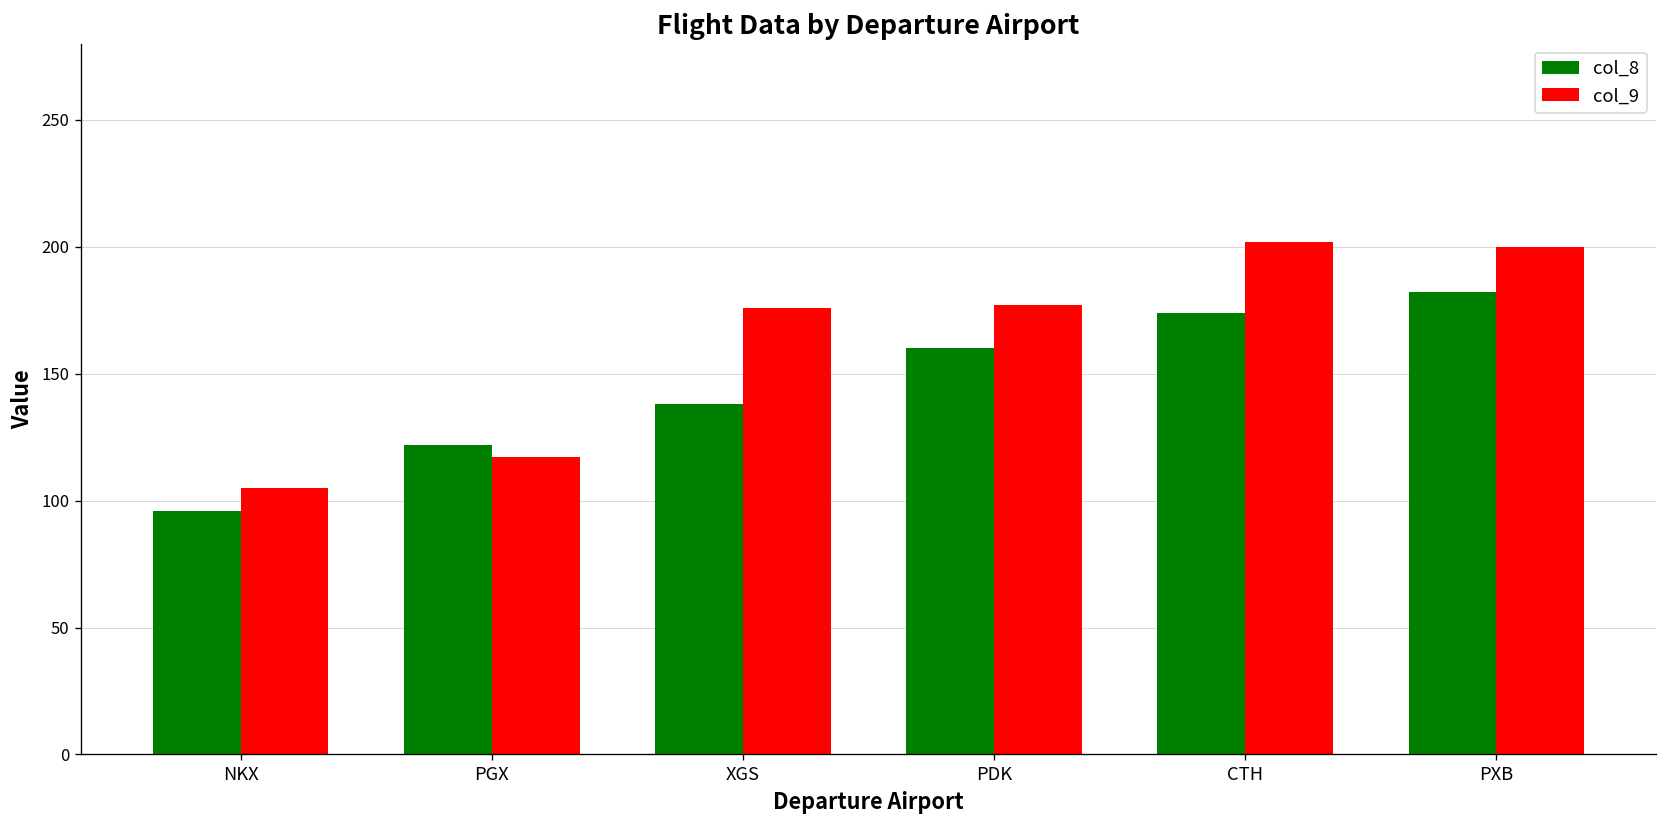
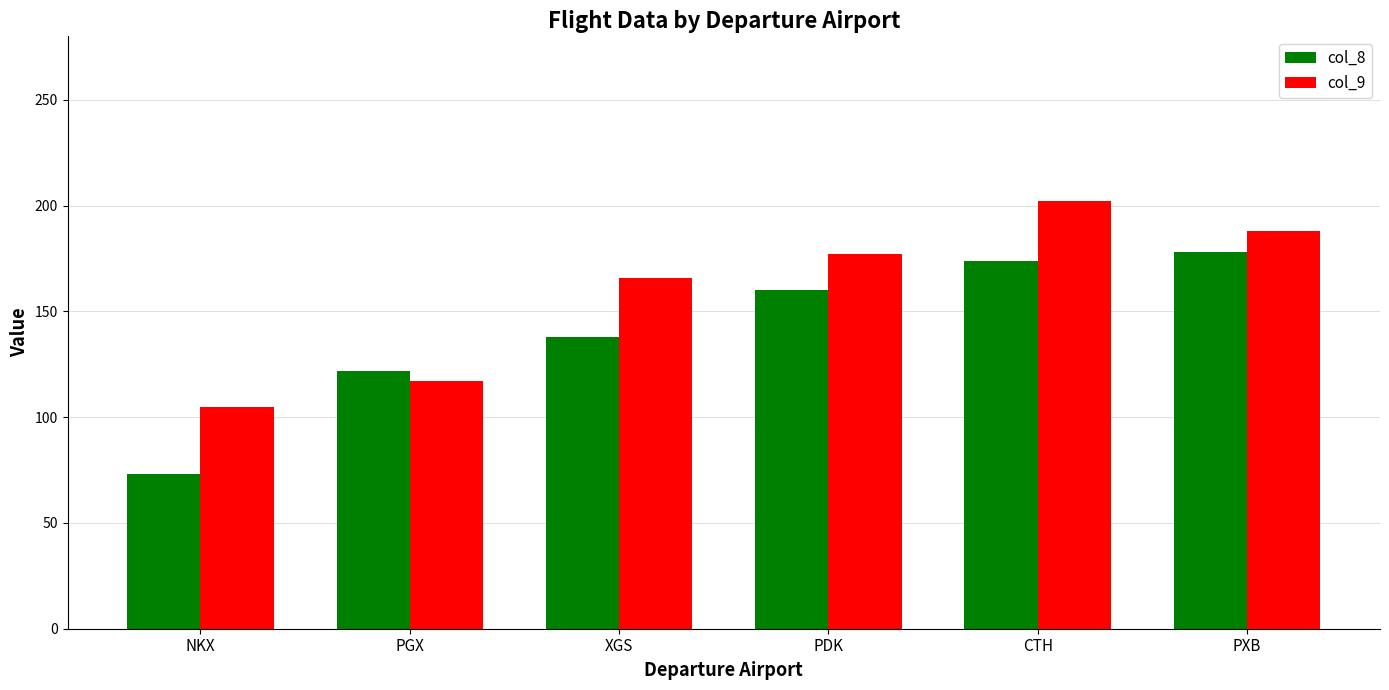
col_8, NKX: 96 -> 73
col_9, XGS: 176 -> 166
col_8, PXB: 182 -> 178
col_9, PXB: 200 -> 188
